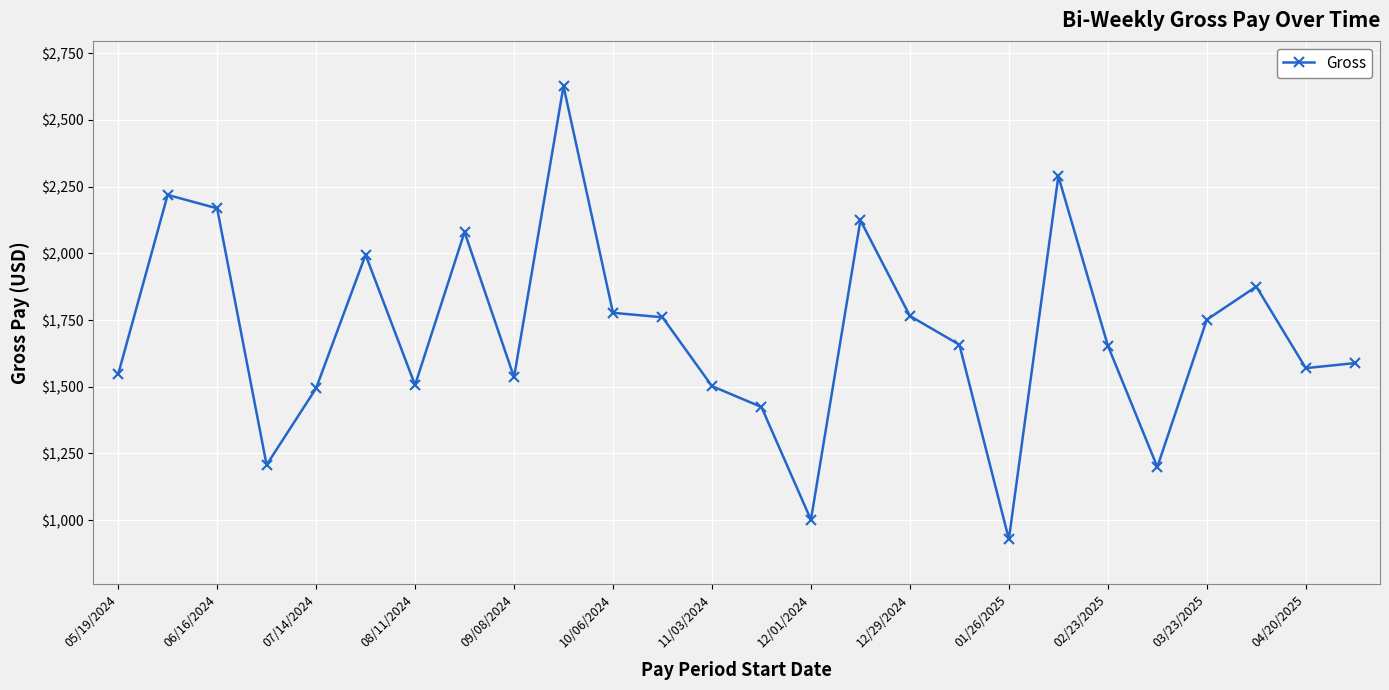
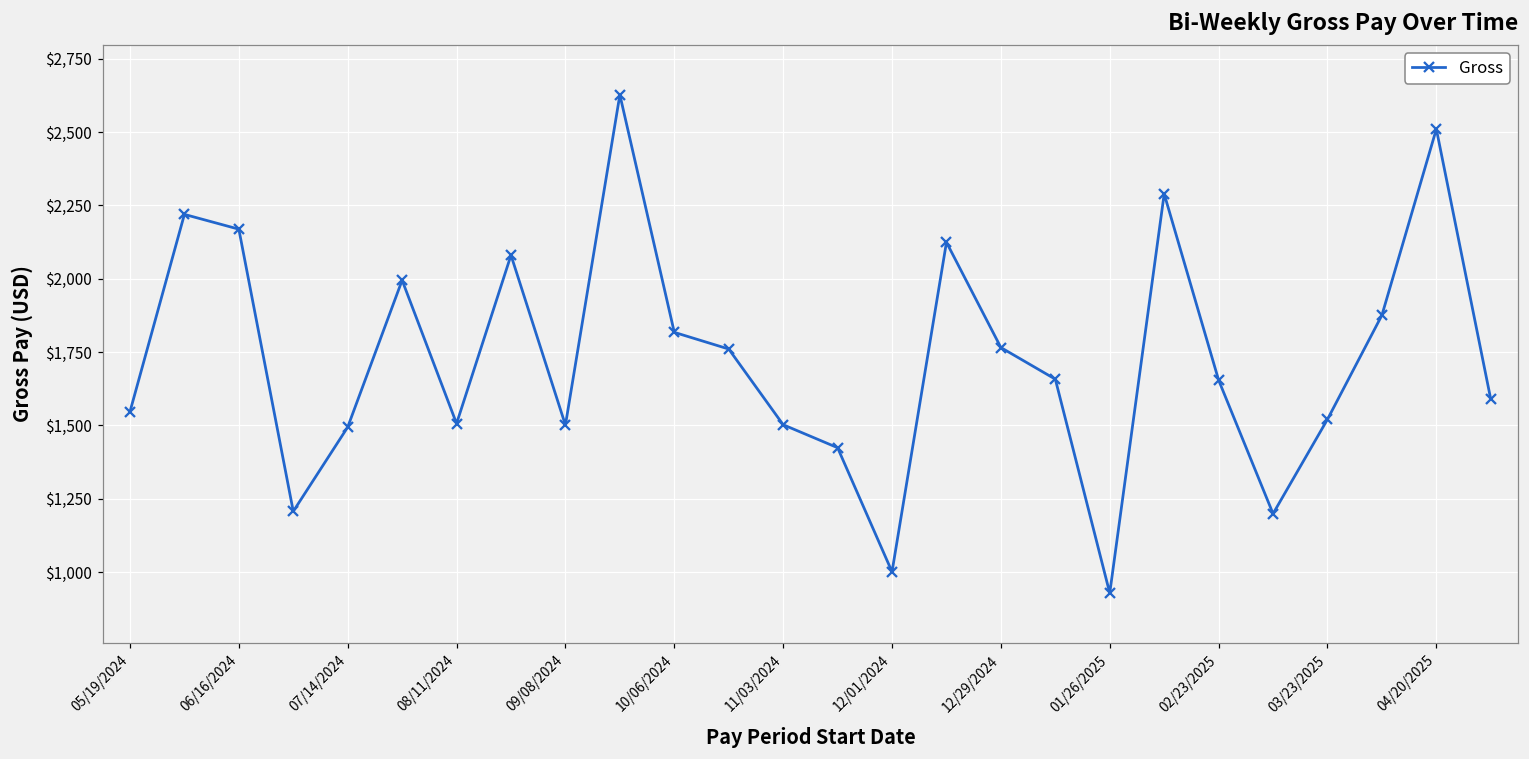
09/08/2024: $1,540 -> $1,500
10/06/2024: $1,780 -> $1,820
03/23/2025: $1,750 -> $1,520
04/20/2025: $1,570 -> $2,510
